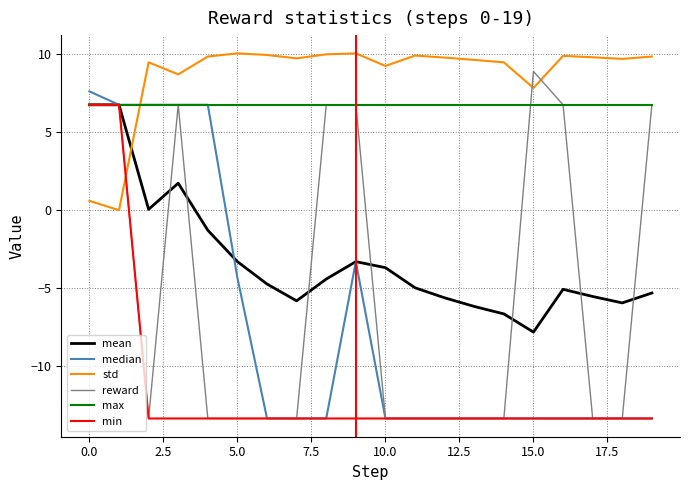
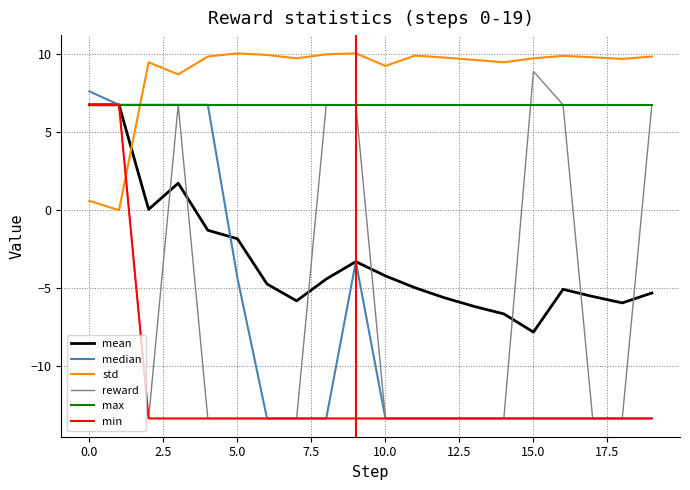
mean, 5.0: -3.3 -> -1.8
mean, 10.0: -3.7 -> -4.2
std, 15.0: 7.8 -> 9.8
